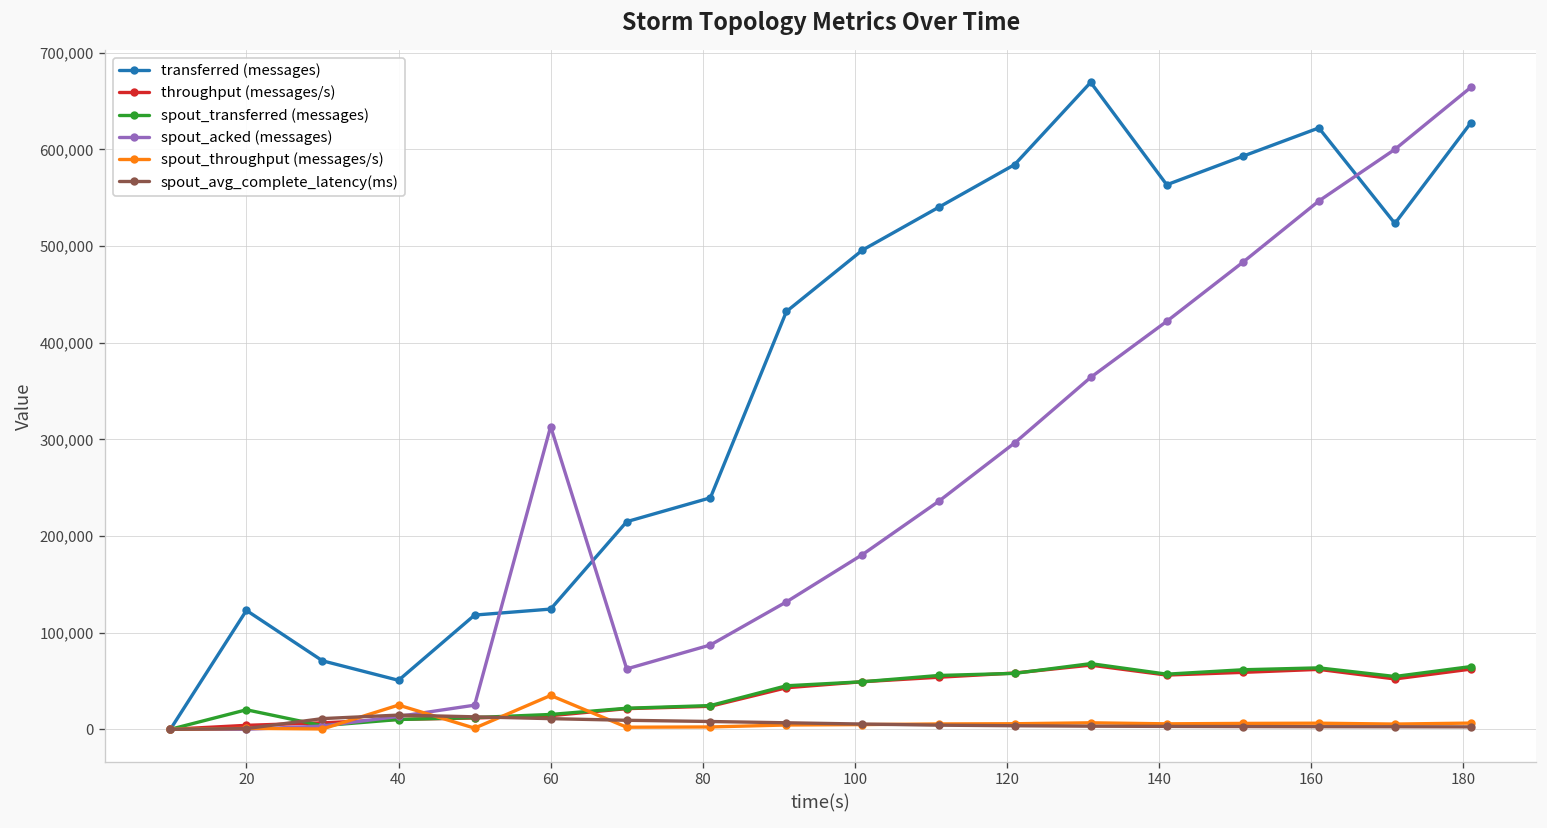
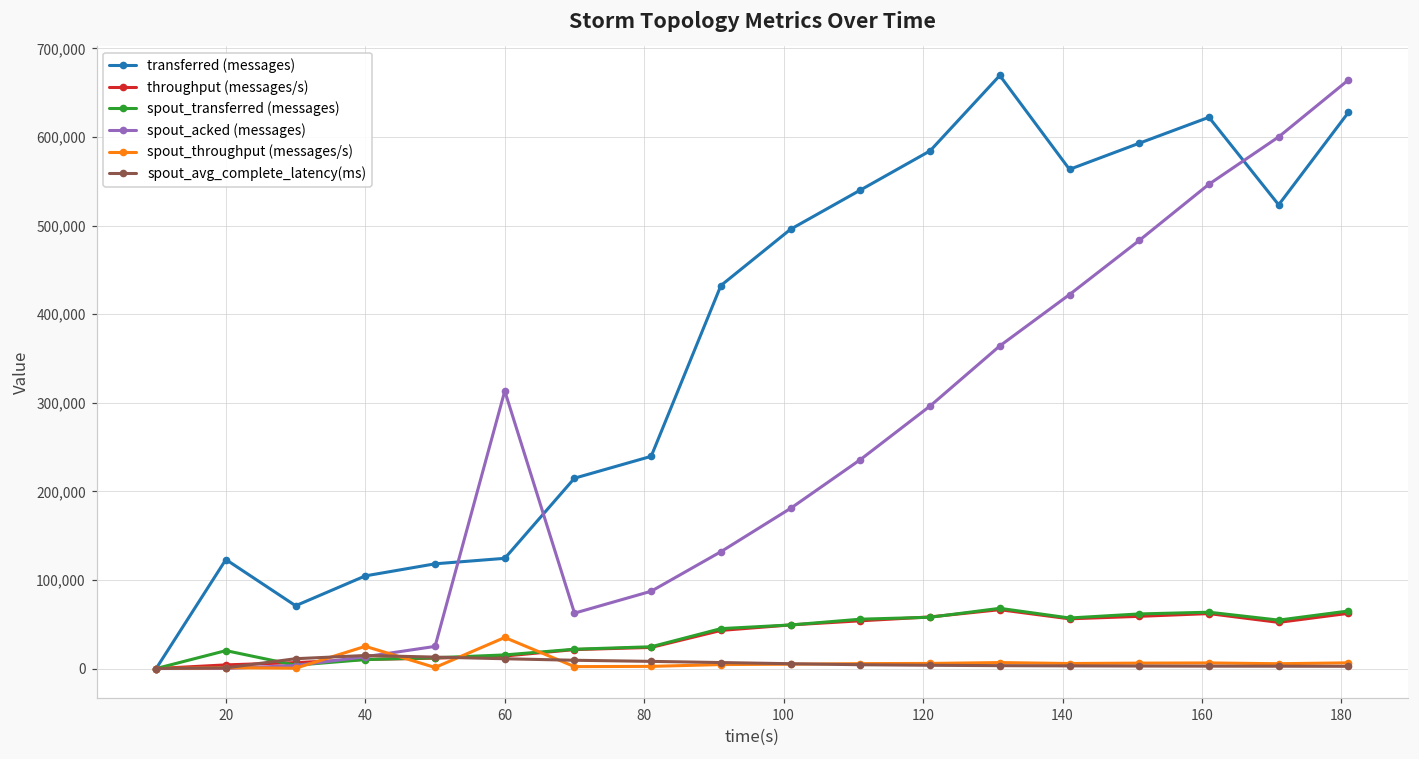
transferred (messages), 40: 50,000 -> 100,000
